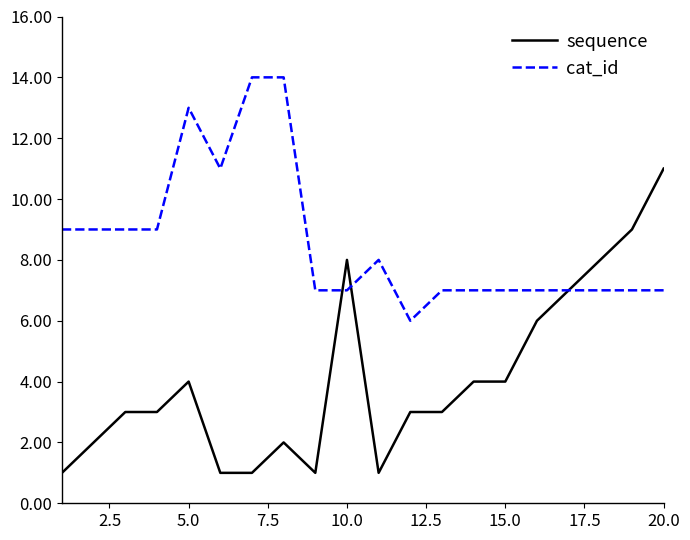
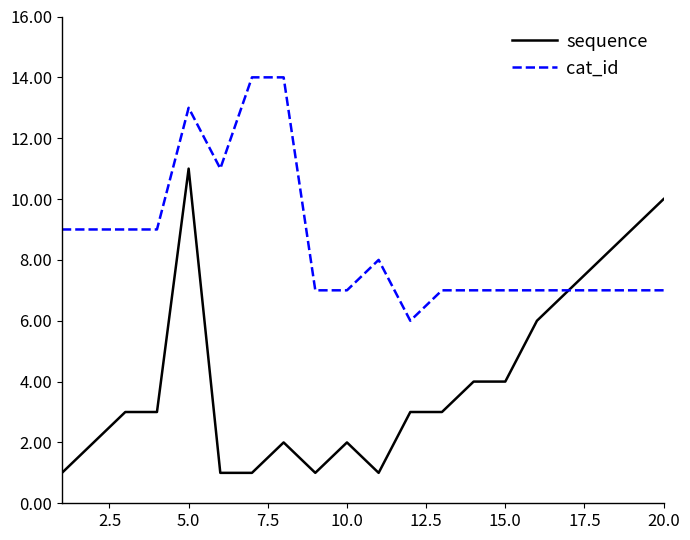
sequence, 5.0: 4 -> 11
sequence, 10.0: 8 -> 2
sequence, 20.0: 11 -> 10
